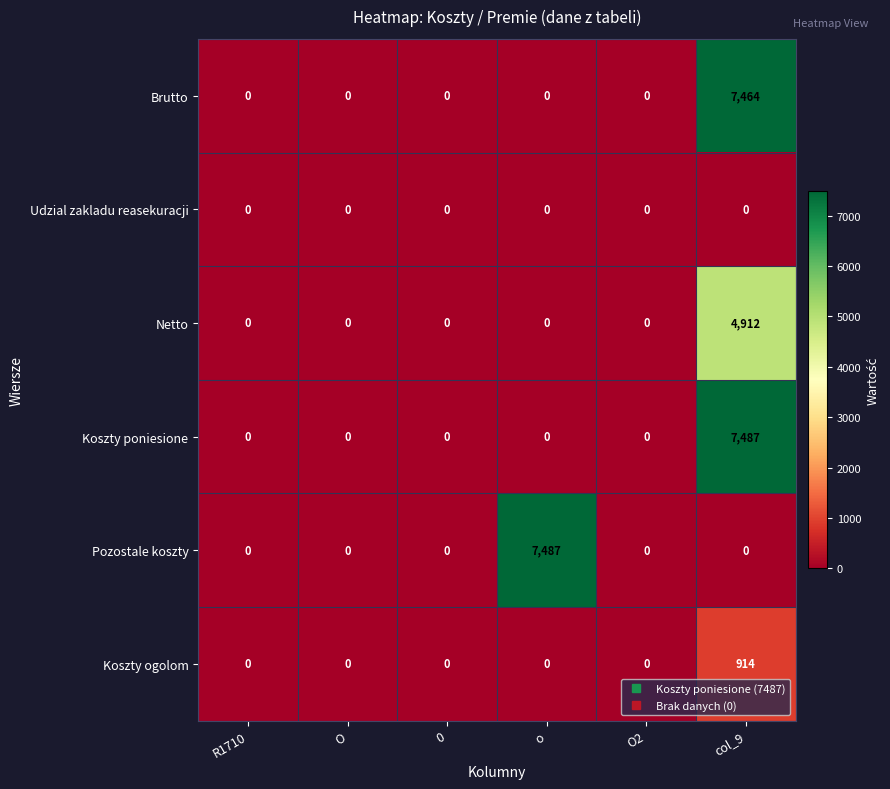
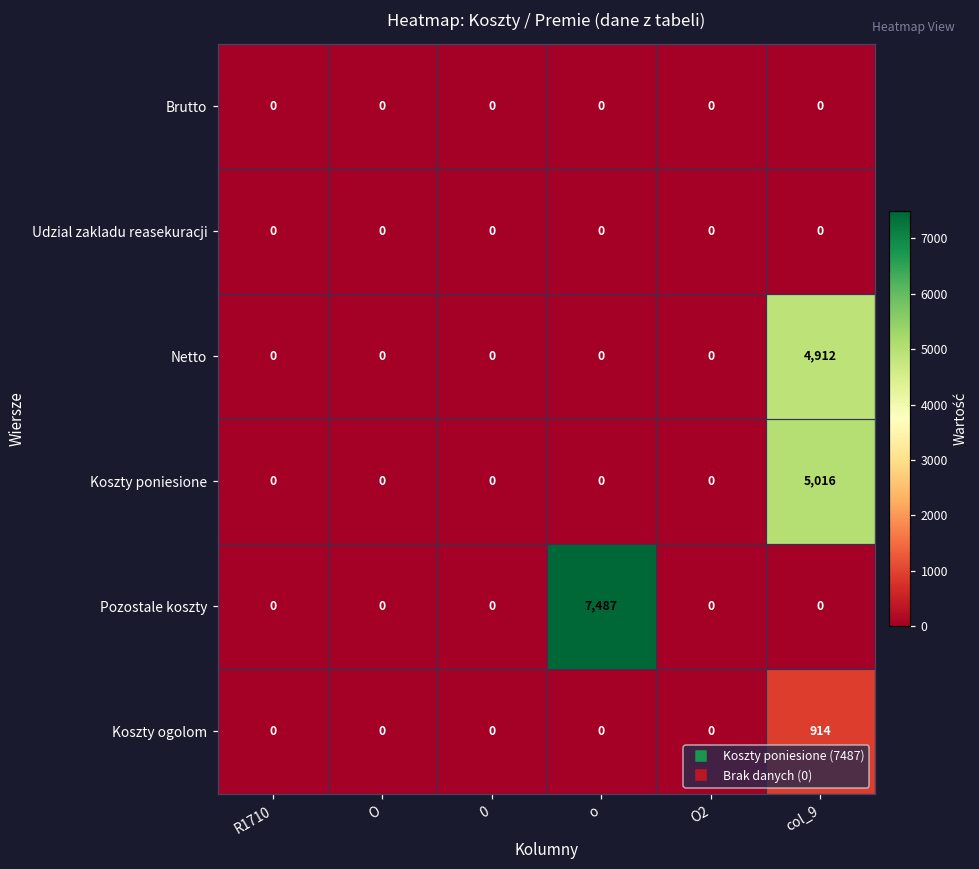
Brutto, col_9: 7,464 -> 0
Koszty poniesione, col_9: 7,487 -> 5,016
